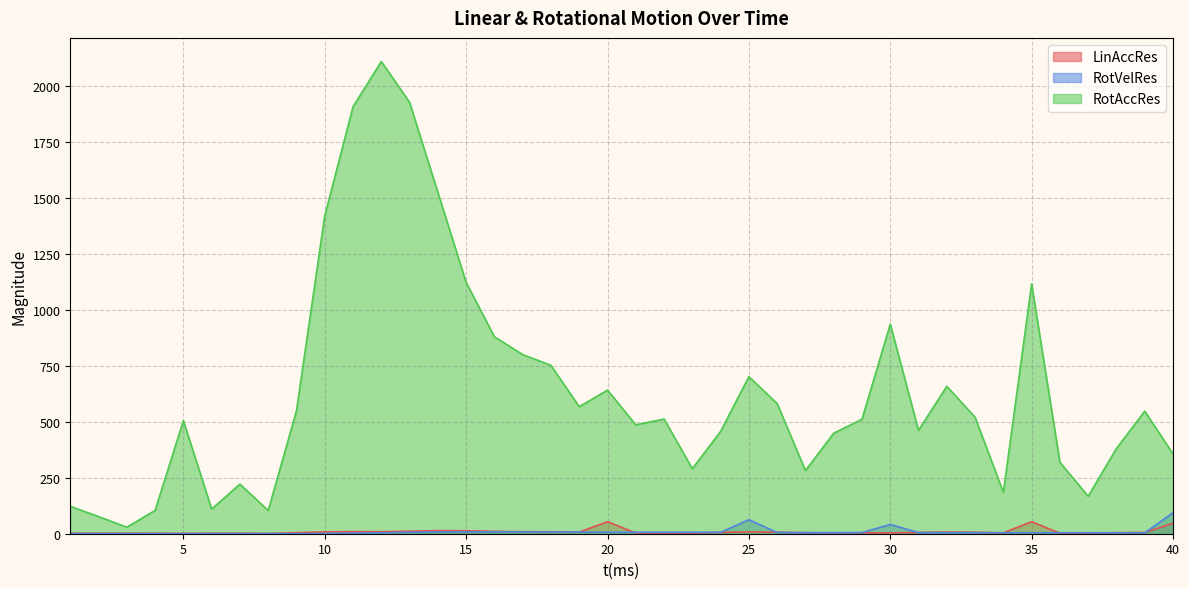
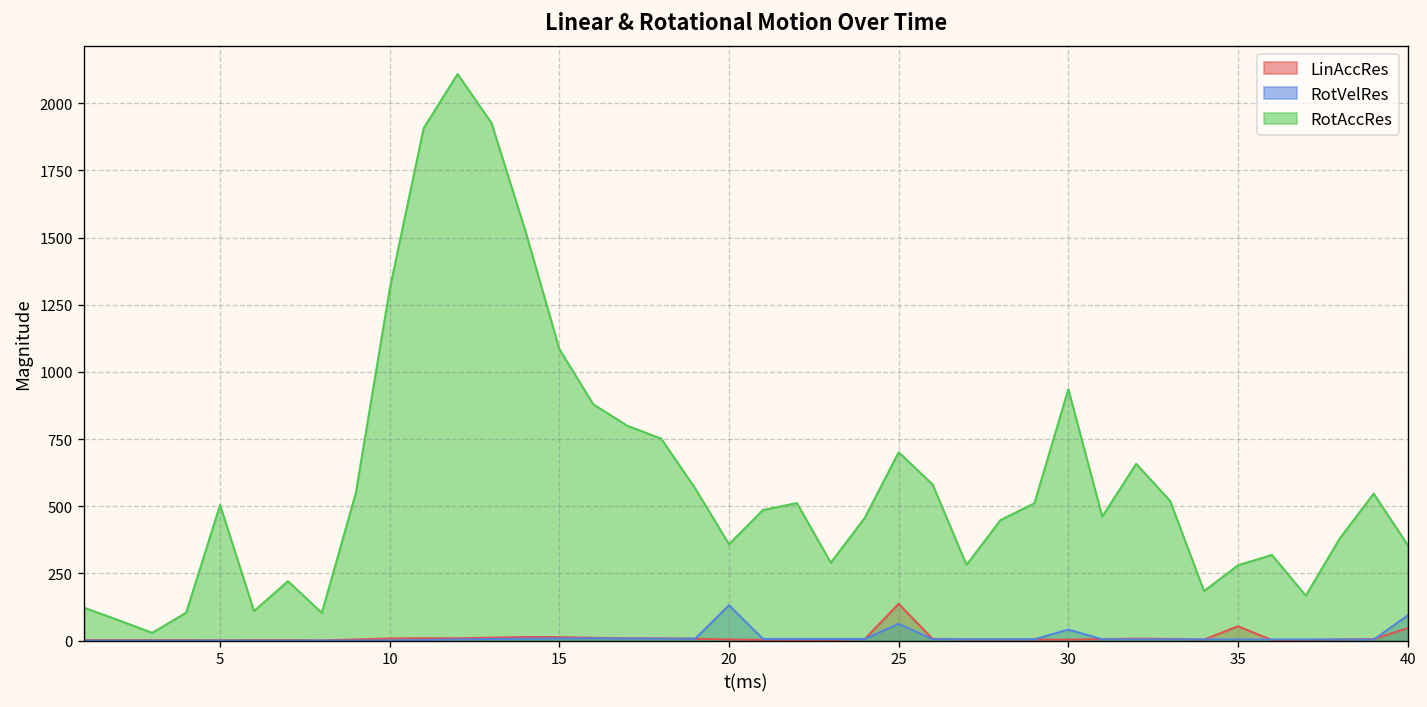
RotAccRes, 10: 1420 -> 1310
RotAccRes, 15: 1120 -> 1090
LinAccRes, 20: 50 -> 0
RotVelRes, 20: 10 -> 130
RotAccRes, 20: 640 -> 360
LinAccRes, 25: 10 -> 140
RotAccRes, 35: 1120 -> 280
